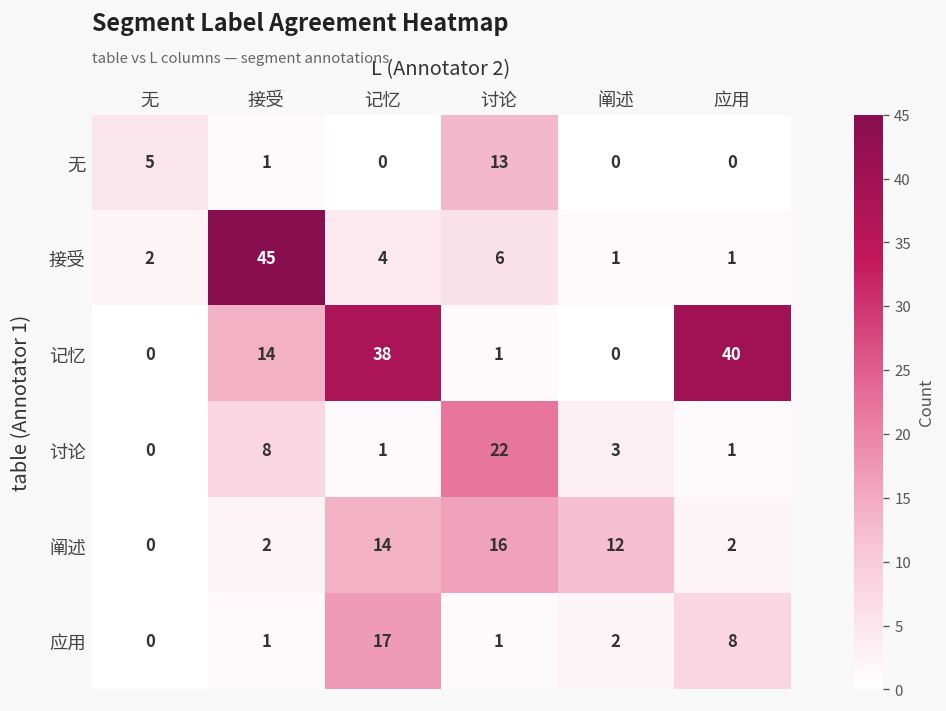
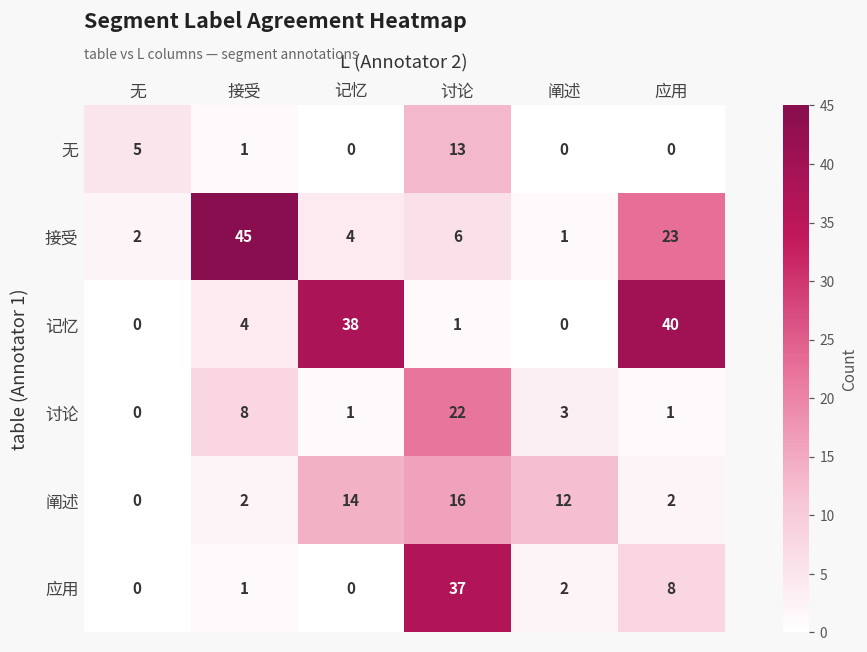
接受, 应用: 1 -> 23
记忆, 接受: 14 -> 4
应用, 记忆: 17 -> 0
应用, 讨论: 1 -> 37
